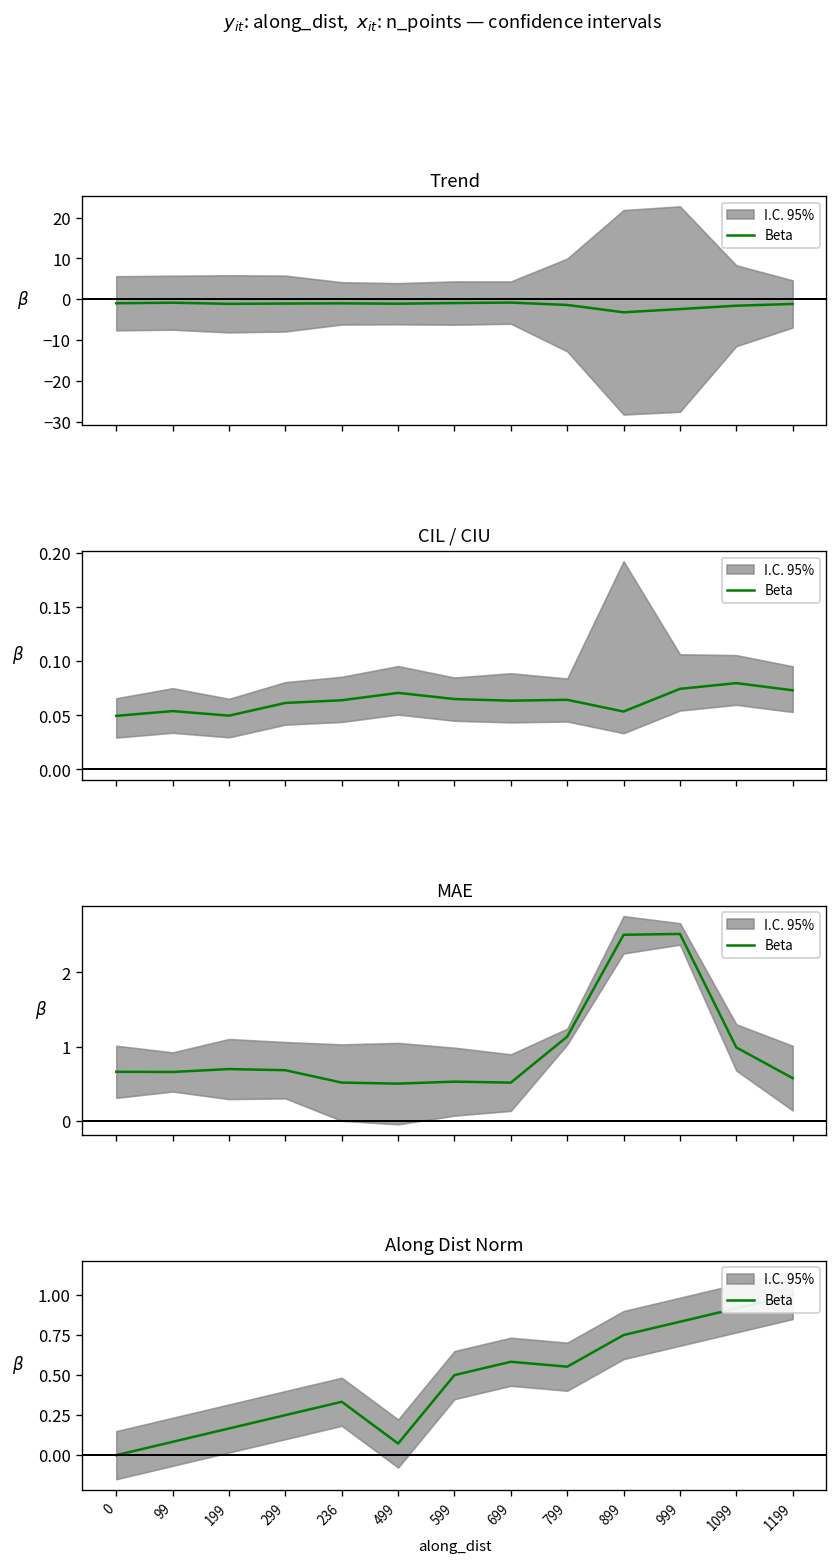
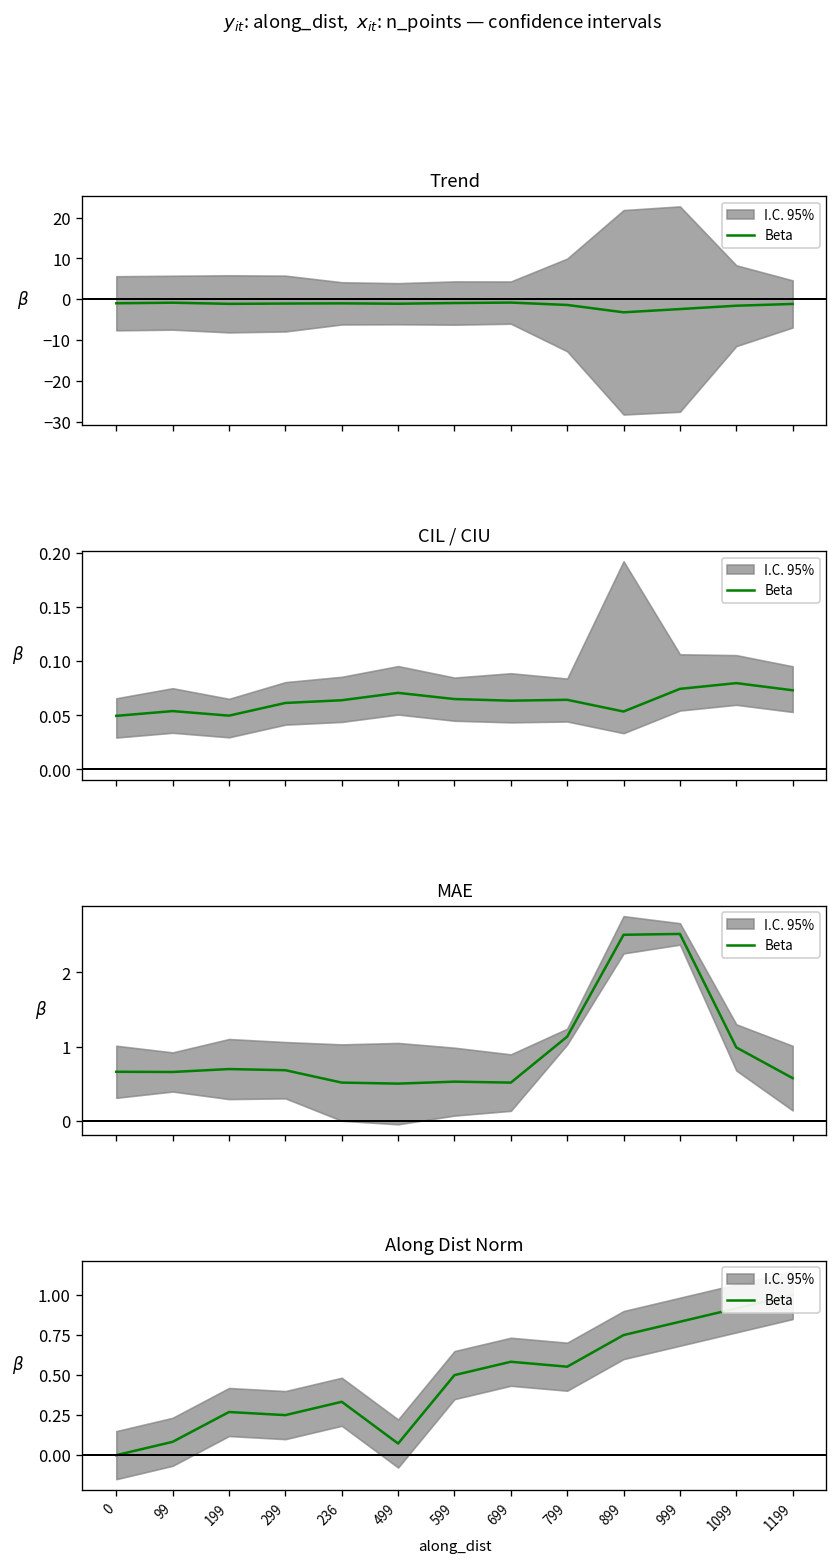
Along Dist Norm, Beta, 199: 0.17 -> 0.27
